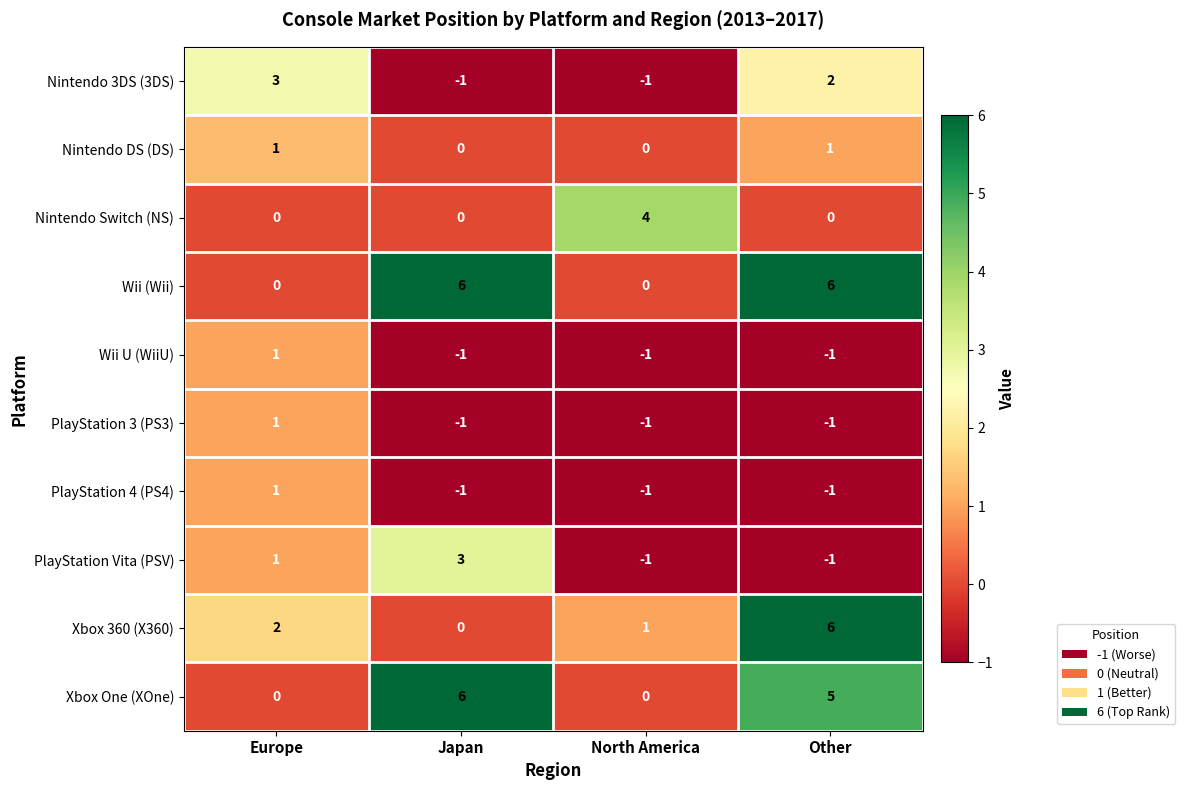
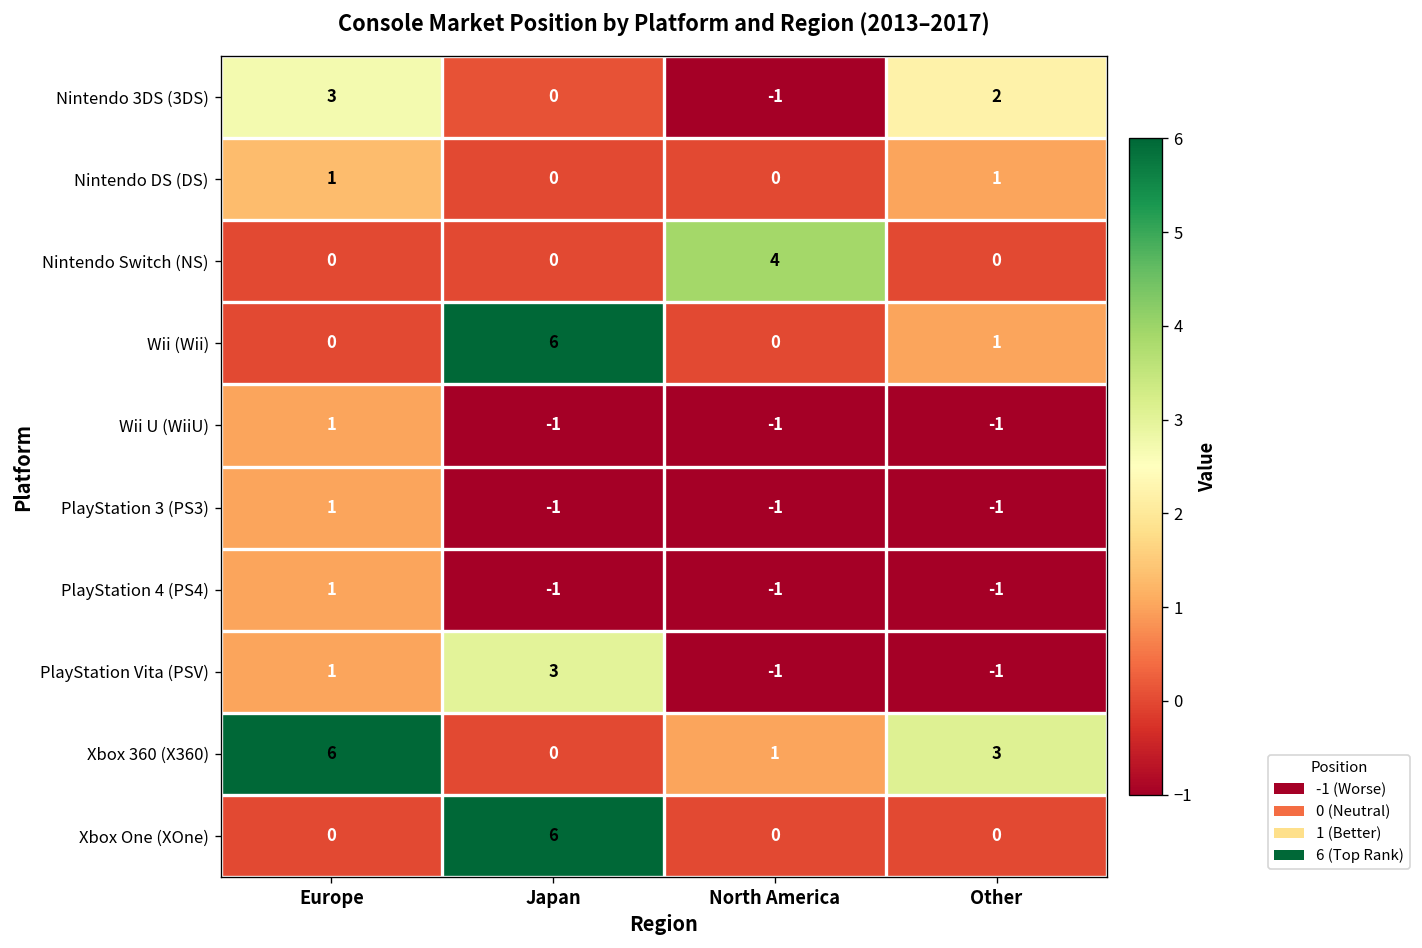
Nintendo 3DS (3DS), Japan: -1 -> 0
Wii (Wii), Other: 6 -> 1
Xbox 360 (X360), Europe: 2 -> 6
Xbox 360 (X360), Other: 6 -> 3
Xbox One (XOne), Other: 5 -> 0
